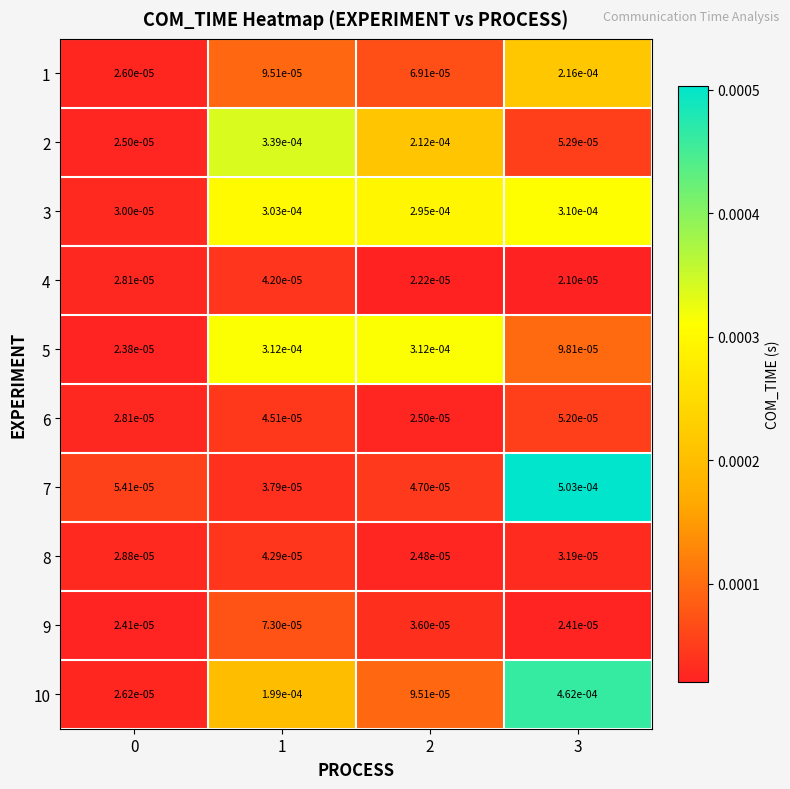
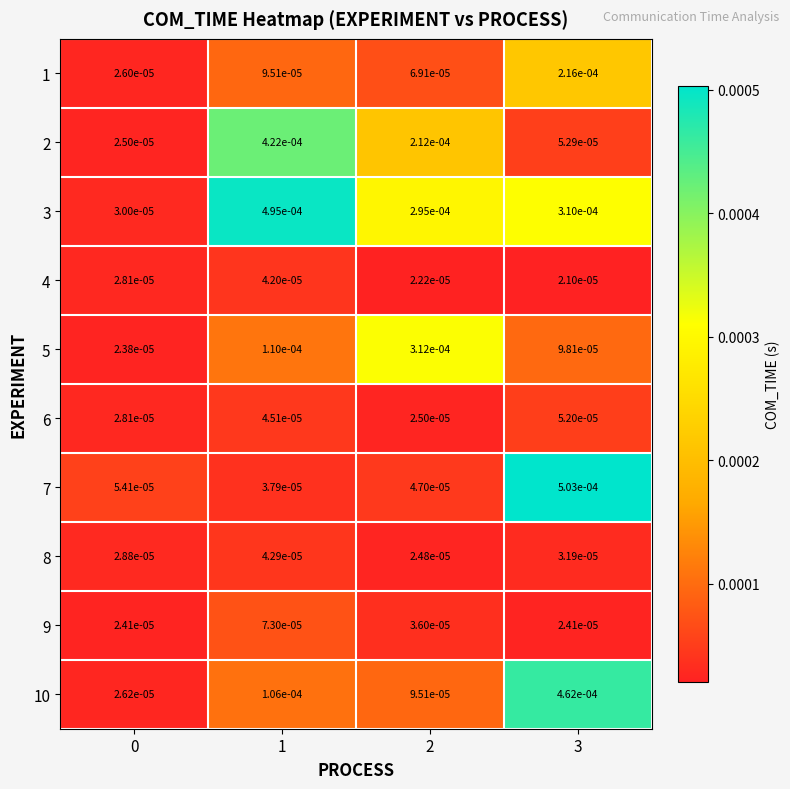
2, 1: 3.39e-04 -> 4.22e-04
3, 1: 3.03e-04 -> 4.95e-04
5, 1: 3.12e-04 -> 1.10e-04
10, 1: 1.99e-04 -> 1.06e-04
